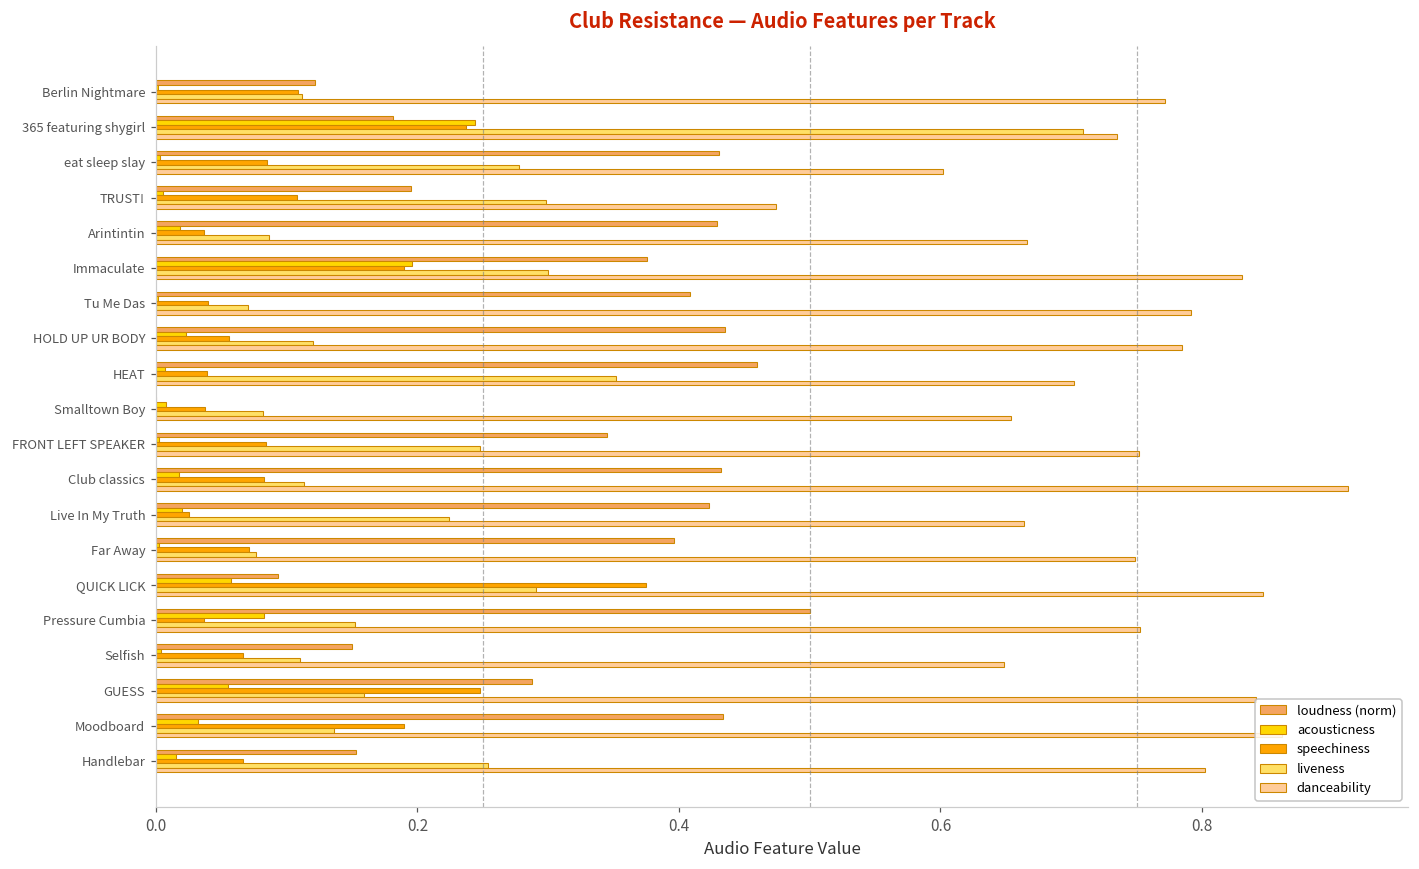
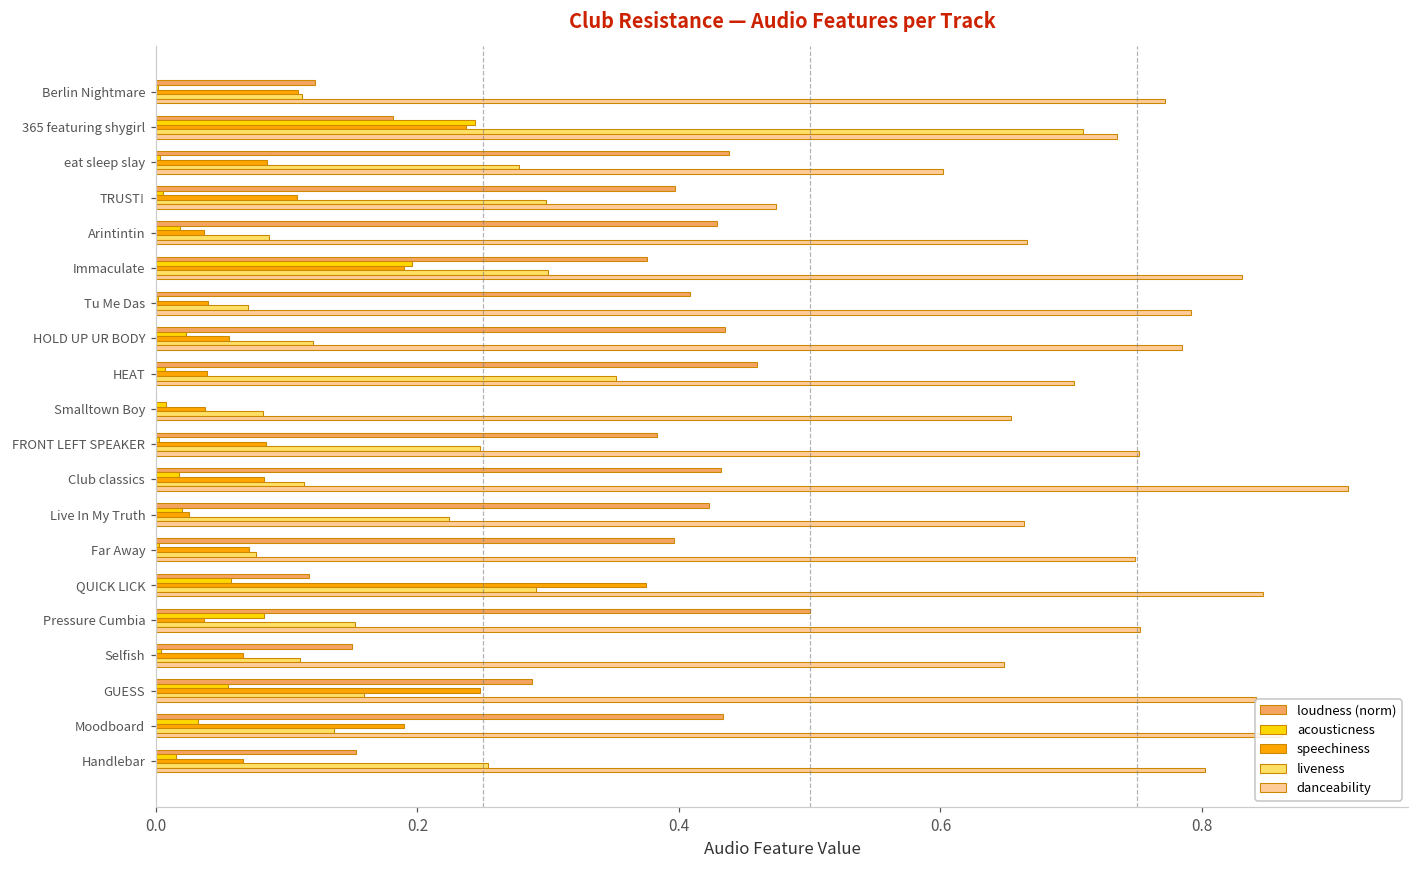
loudness (norm), eat sleep slay: 0.431 -> 0.438
loudness (norm), TRUST!: 0.195 -> 0.397
loudness (norm), FRONT LEFT SPEAKER: 0.345 -> 0.383
loudness (norm), QUICK LICK: 0.093 -> 0.117
